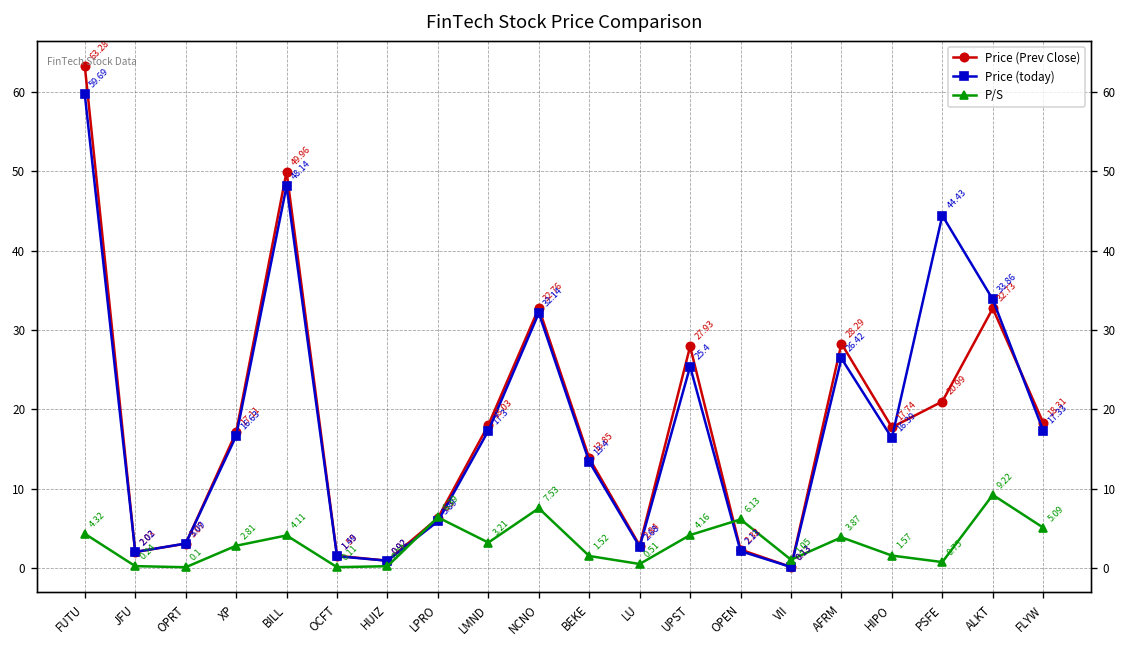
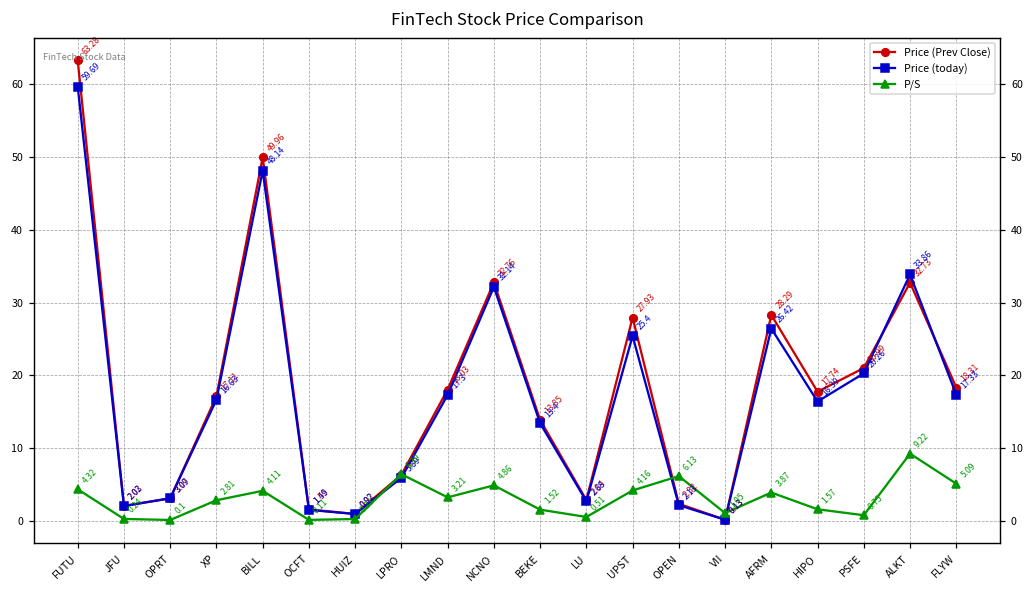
P/S, NCNO: 7.53 -> 4.86
Price (today), PSFE: 44.43 -> 20.26
